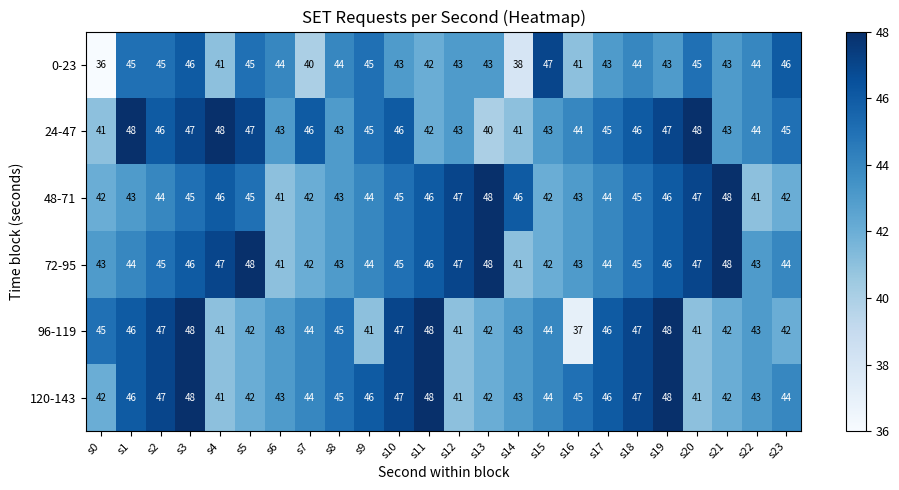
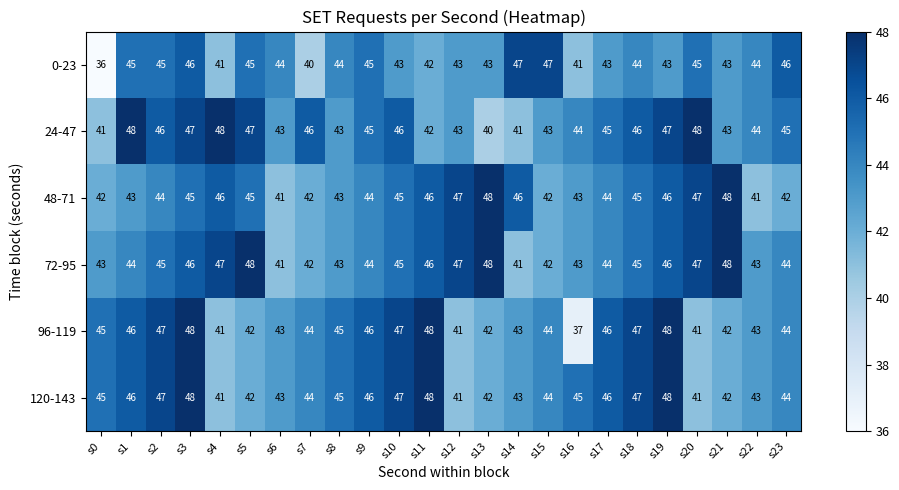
0-23, s14: 38 -> 47
96-119, s9: 41 -> 46
96-119, s23: 42 -> 44
120-143, s0: 42 -> 45
